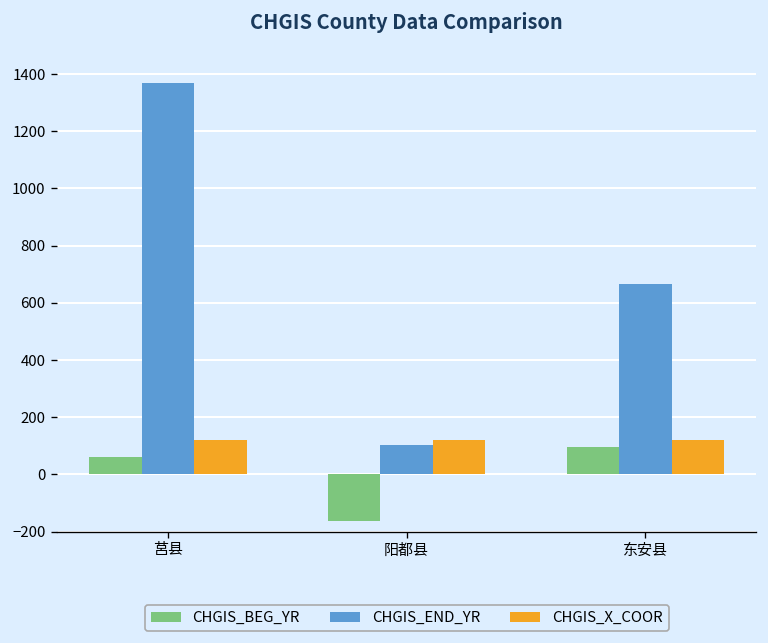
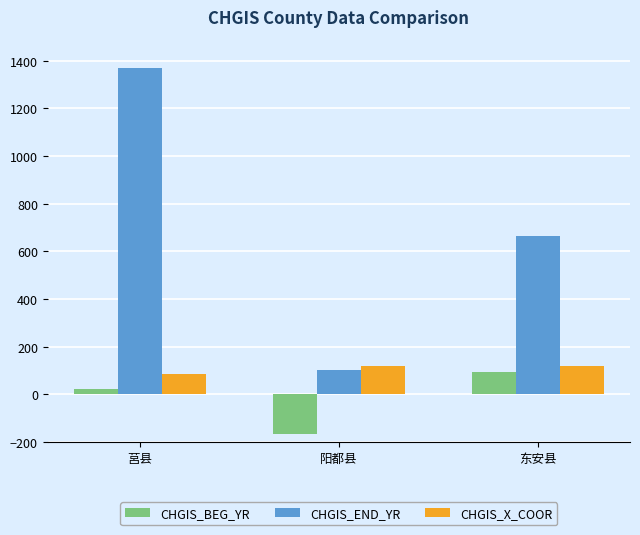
CHGIS_BEG_YR, 莒县: 60 -> 20
CHGIS_X_COOR, 莒县: 120 -> 80
